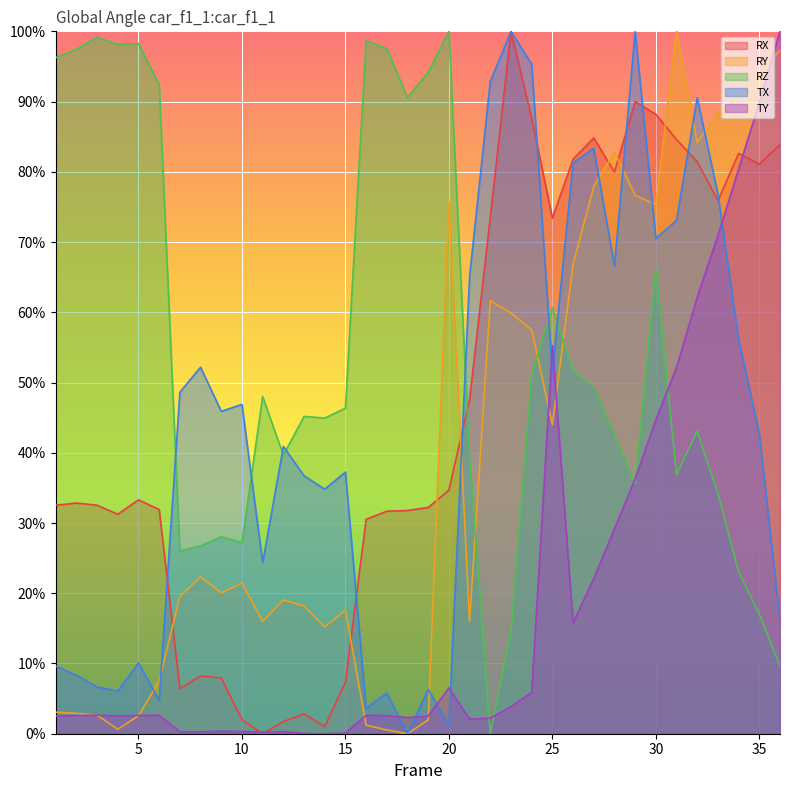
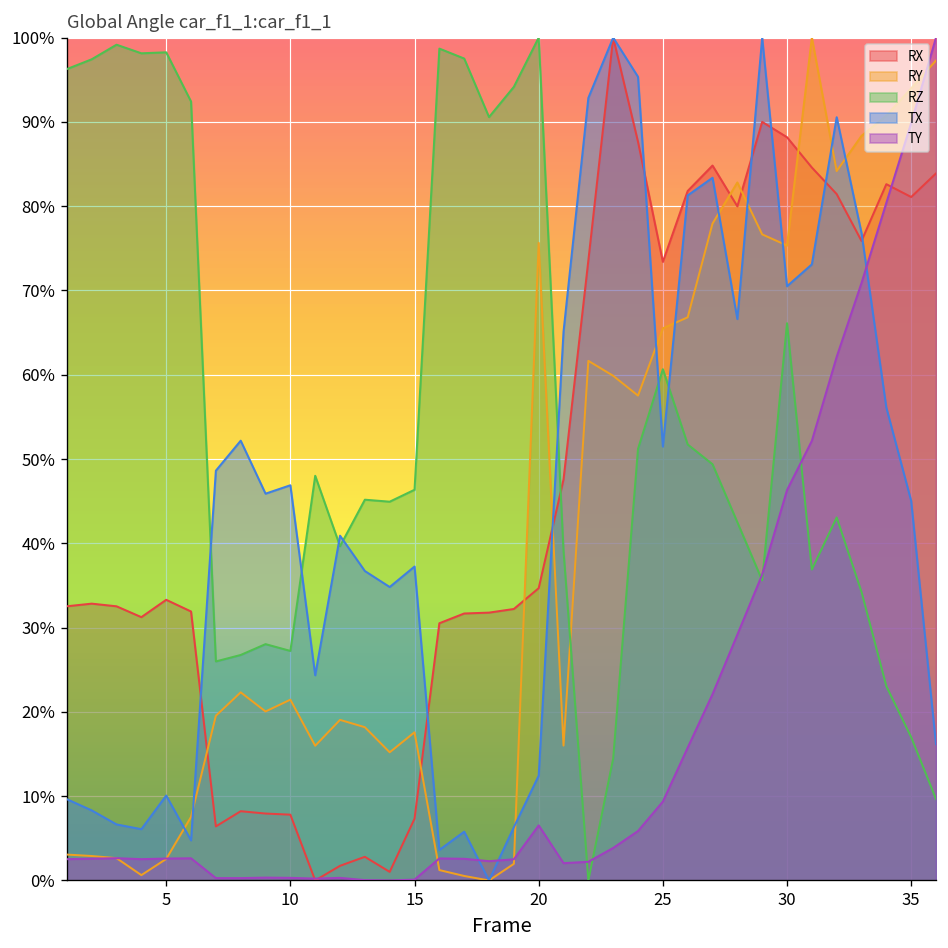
RX, 10: 2% -> 8%
TX, 20: 1% -> 12%
RY, 25: 44% -> 66%
TY, 25: 55% -> 9%
TY, 30: 45% -> 46%
TX, 35: 43% -> 45%
